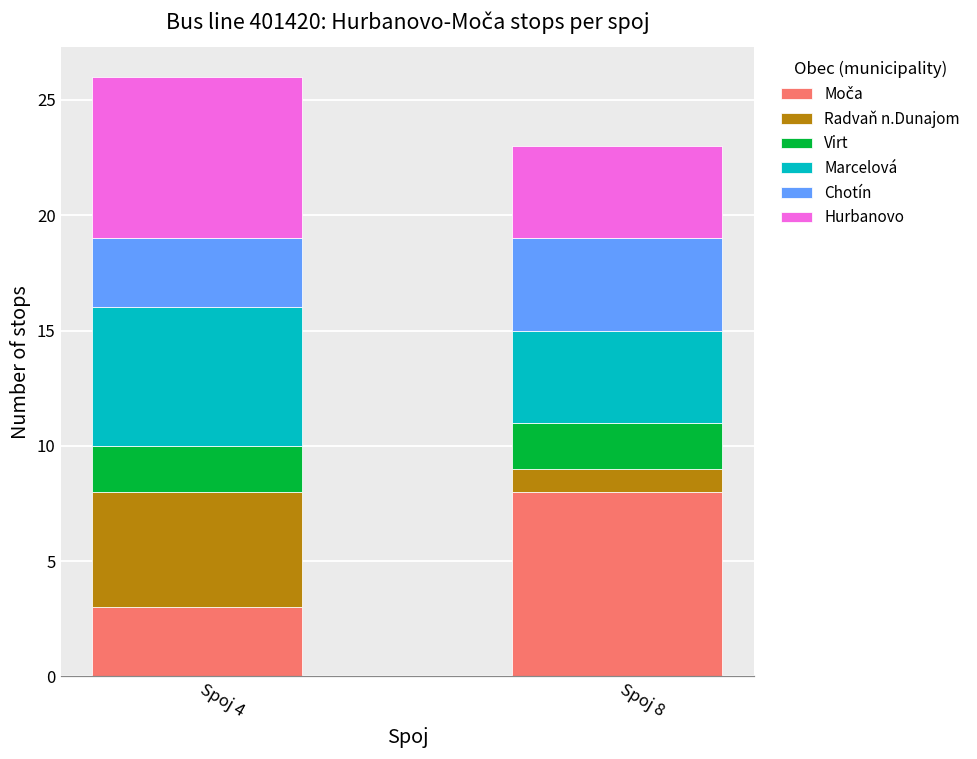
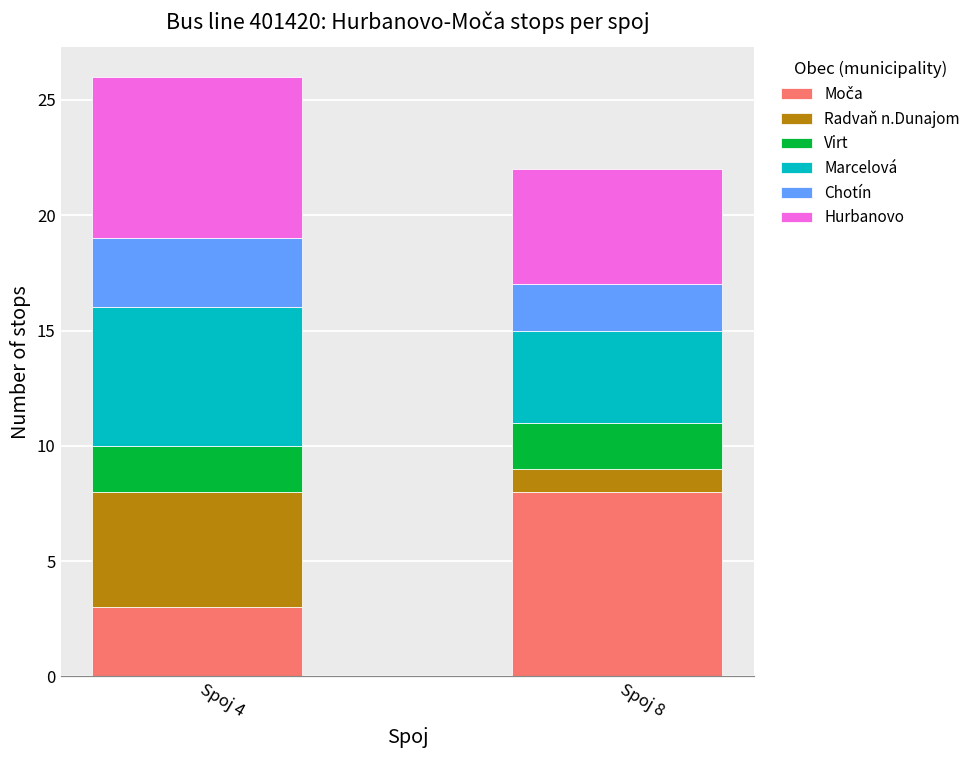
Chotín, Spoj 8: 4 -> 2
Hurbanovo, Spoj 8: 4 -> 5
